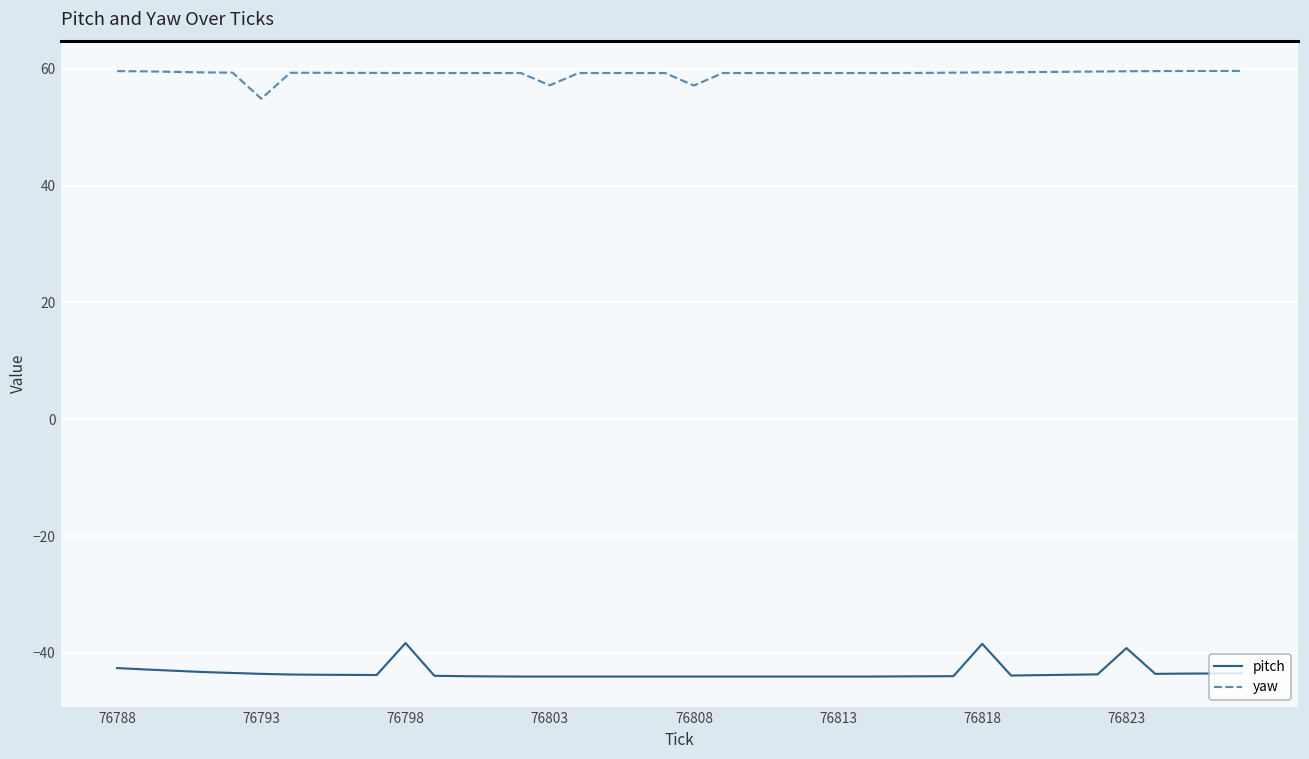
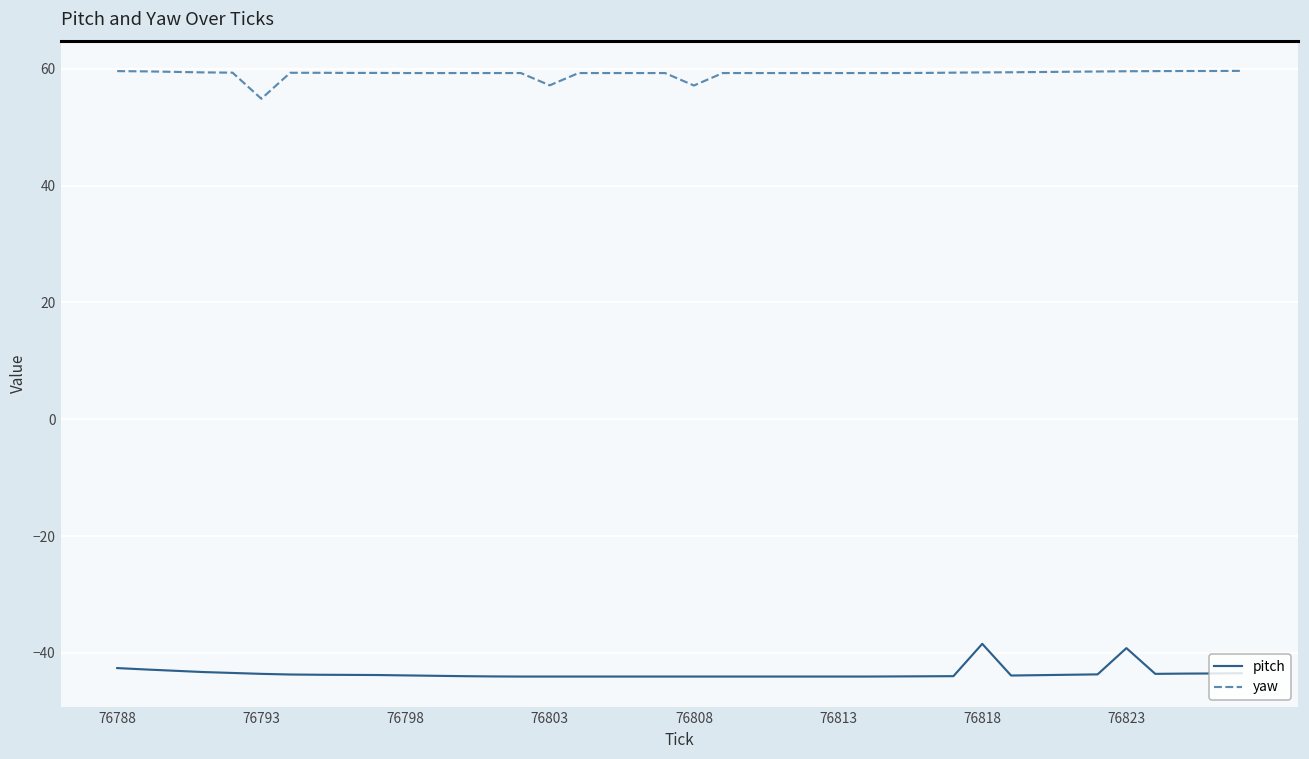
pitch, 76798: -38 -> -44
